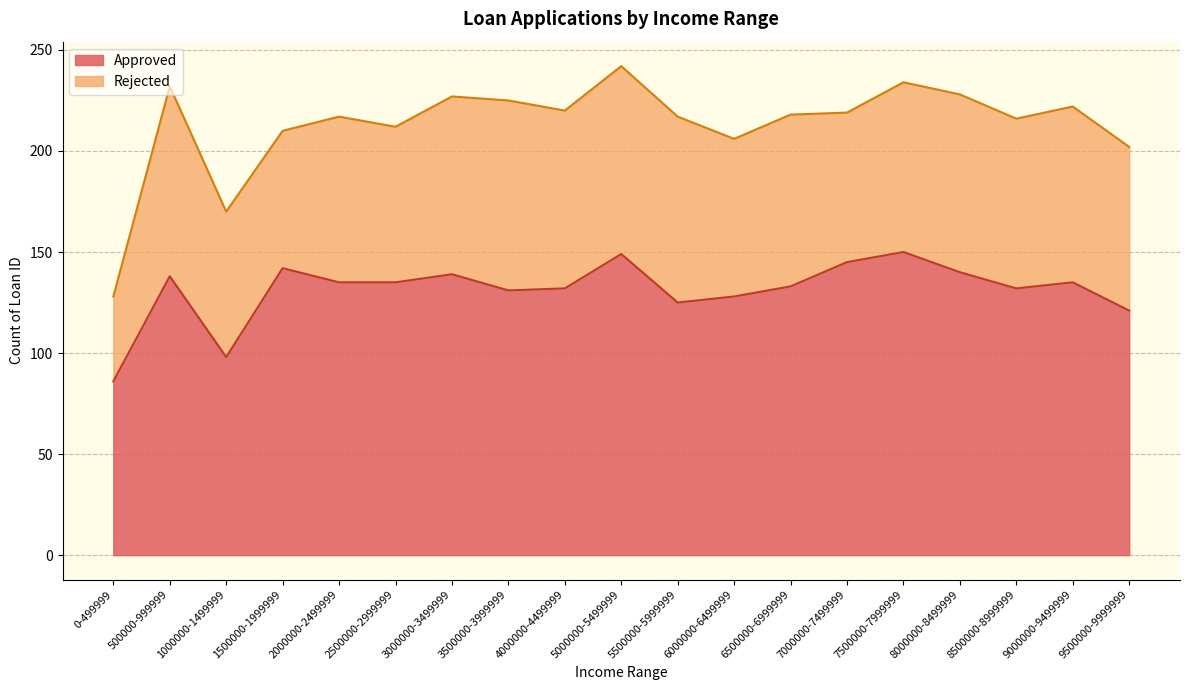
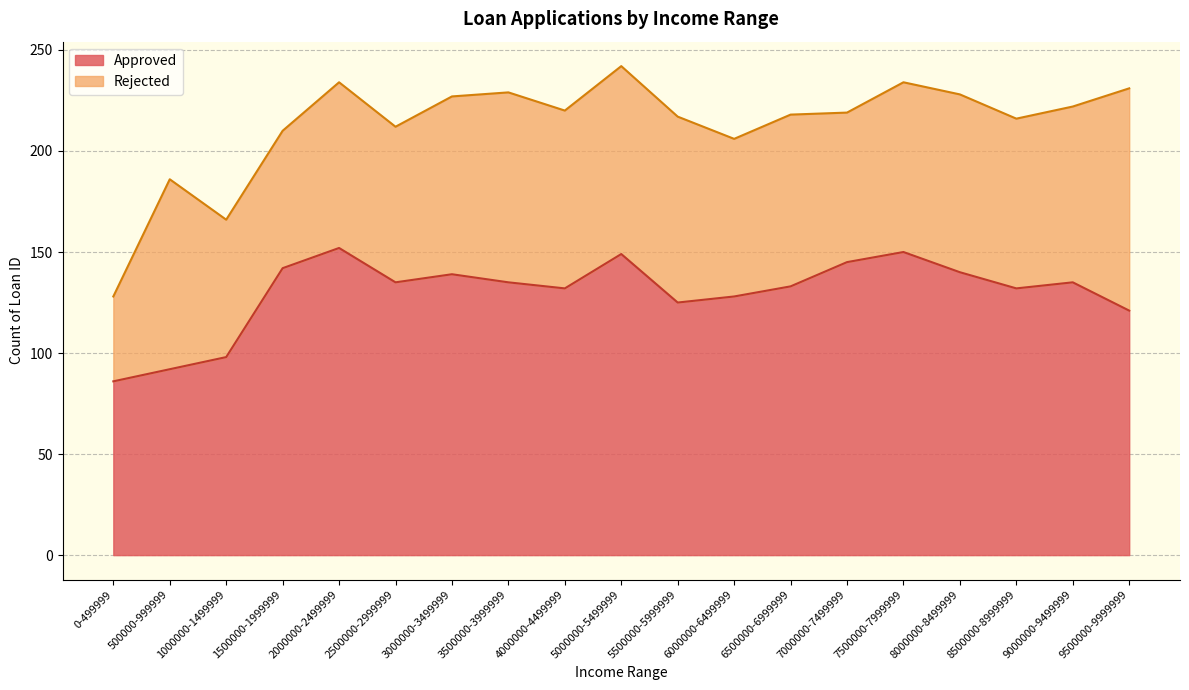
Approved, 500000-999999: 138 -> 92
Rejected, 1000000-1499999: 72 -> 68
Approved, 2000000-2499999: 135 -> 152
Approved, 3500000-3999999: 131 -> 135
Rejected, 9500000-9999999: 81 -> 110
